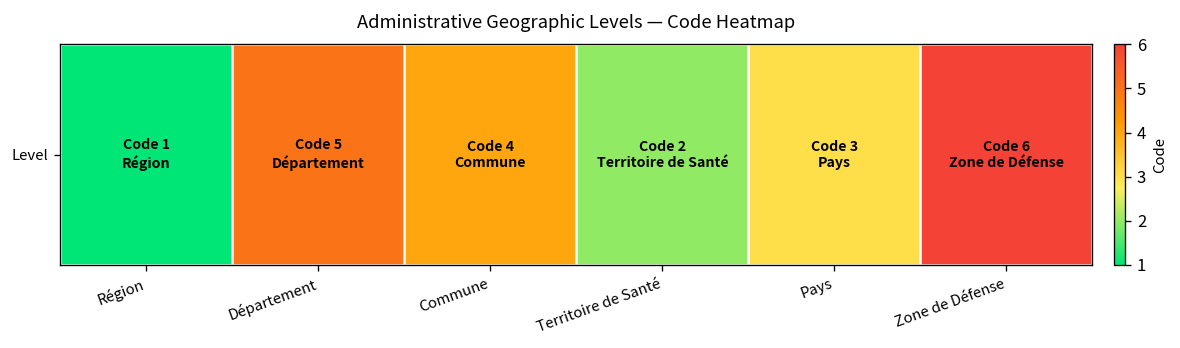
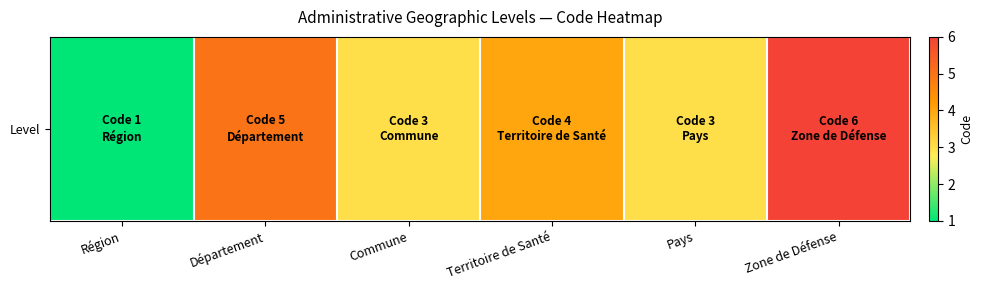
Level, Commune: 4 -> 3
Level, Territoire de Santé: 2 -> 4
